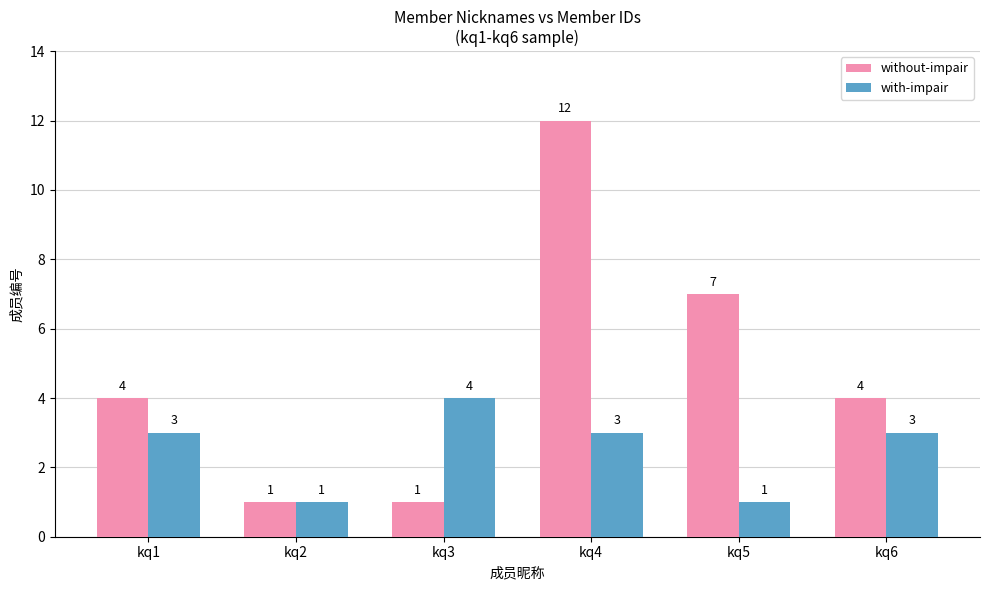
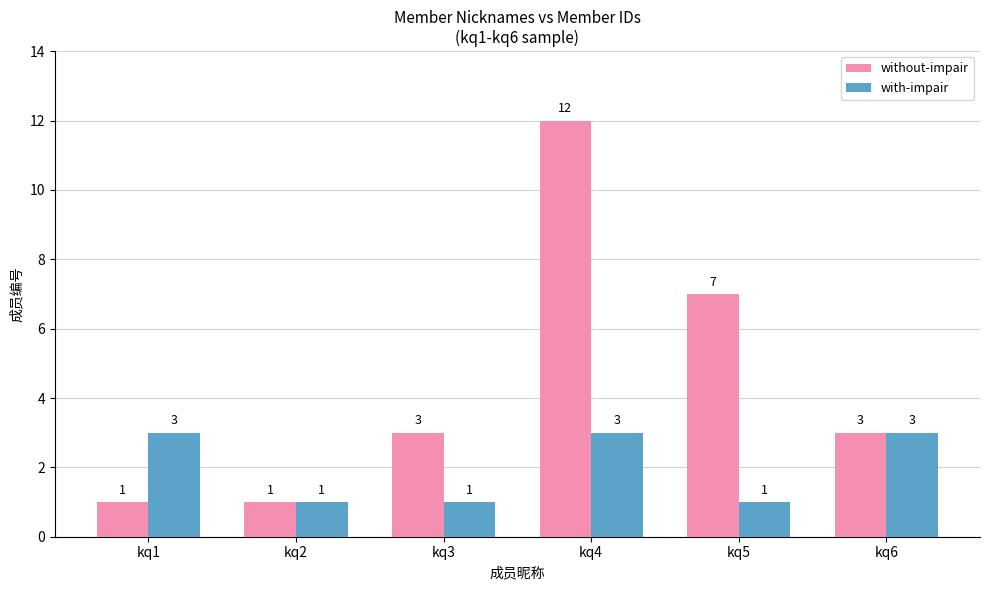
without-impair, kq1: 4 -> 1
without-impair, kq3: 1 -> 3
with-impair, kq3: 4 -> 1
without-impair, kq6: 4 -> 3
